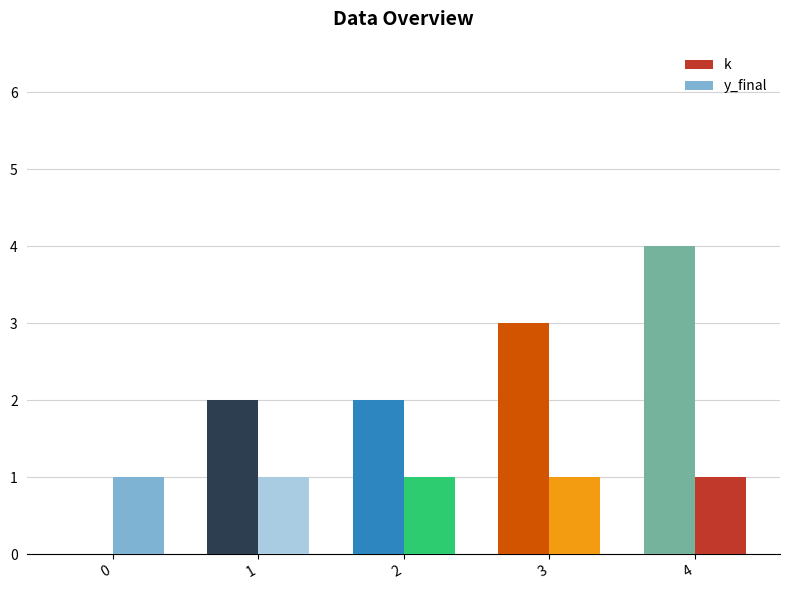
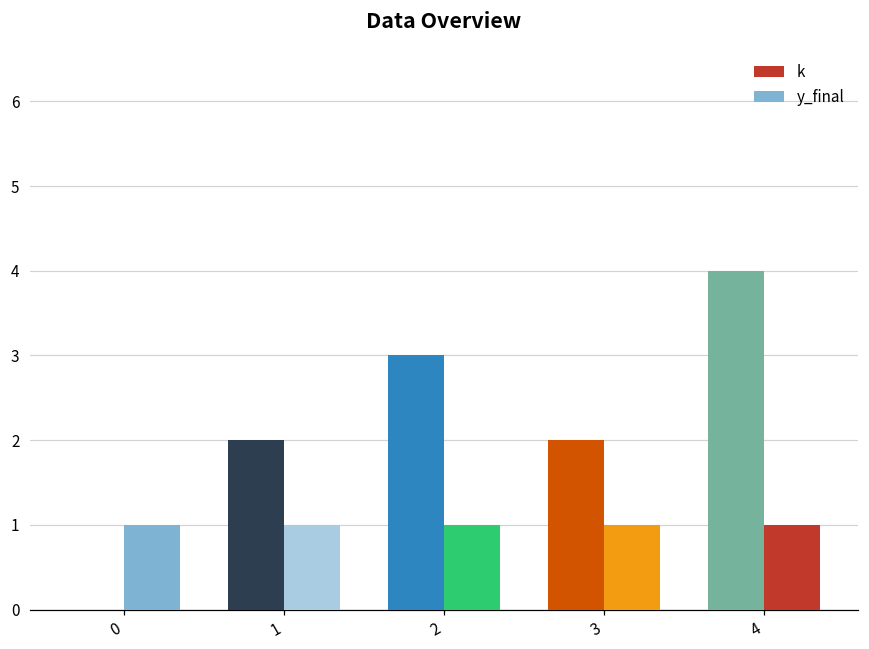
k, 2: 2 -> 3
k, 3: 3 -> 2
